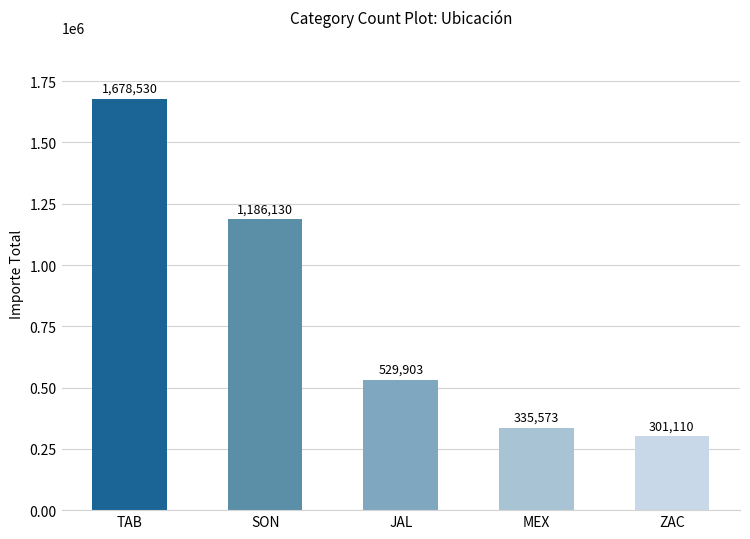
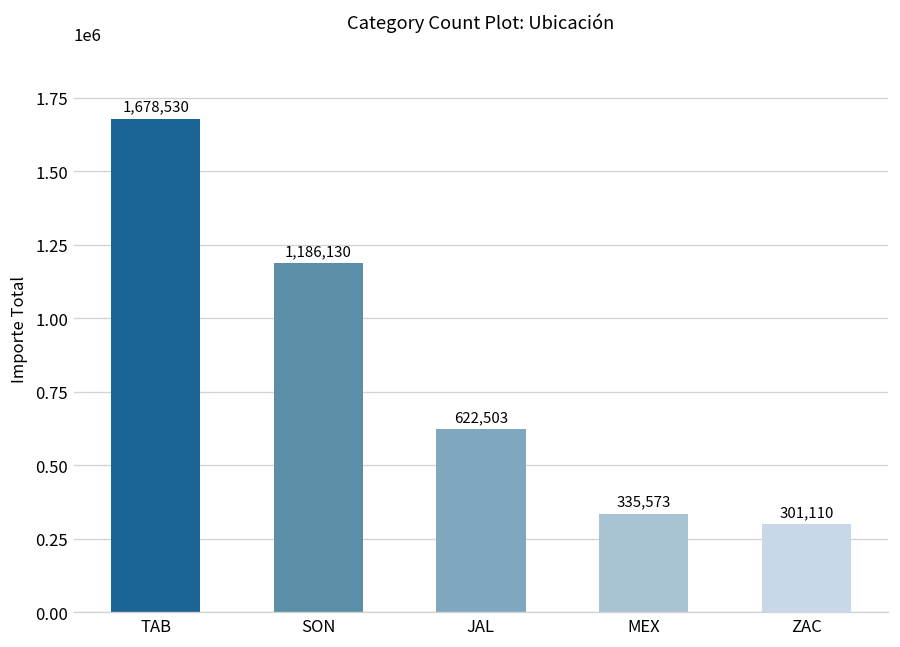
JAL: 529,903 -> 622,503
